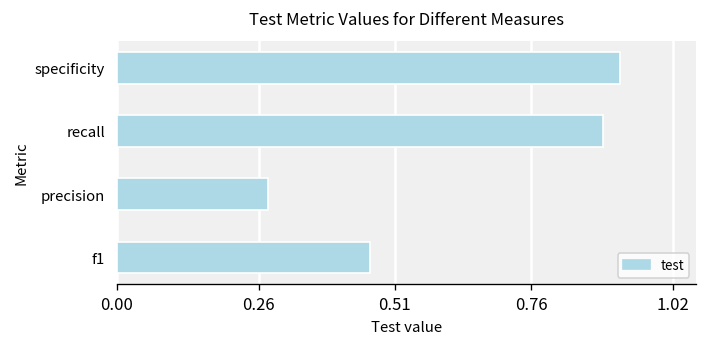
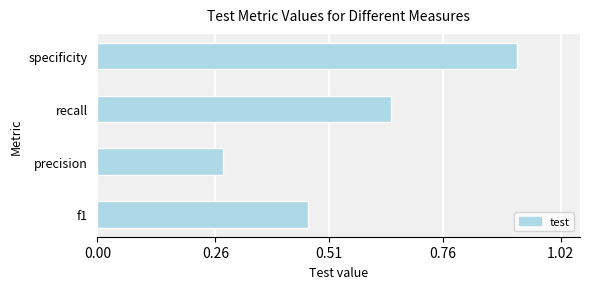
recall: 0.89 -> 0.65
